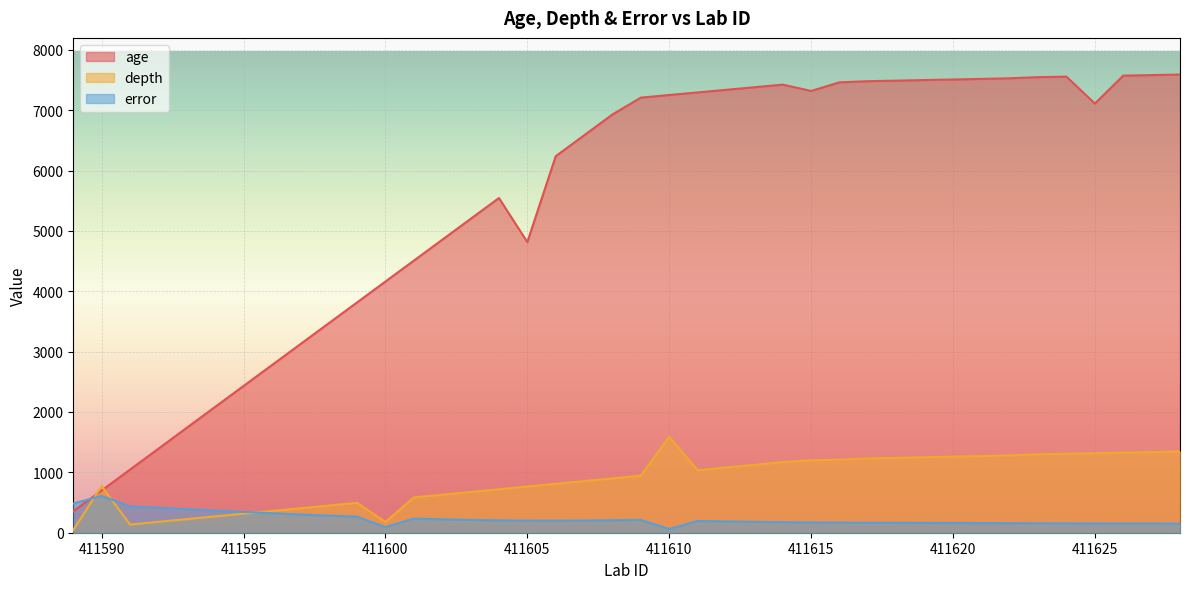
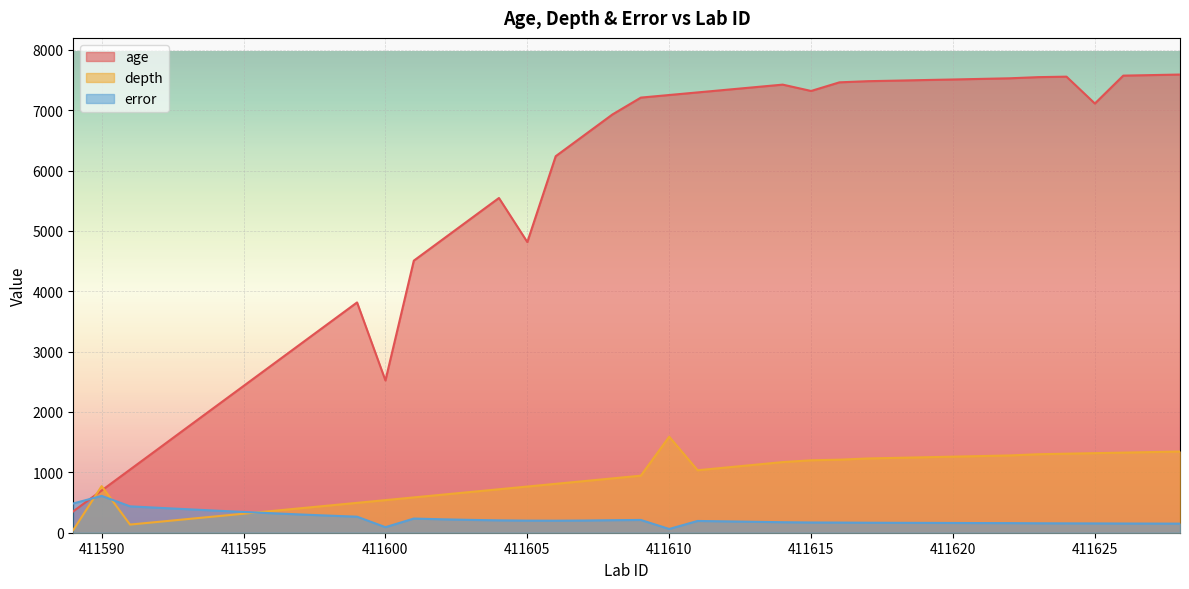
age, 411600: 4200 -> 2500
depth, 411600: 200 -> 500
